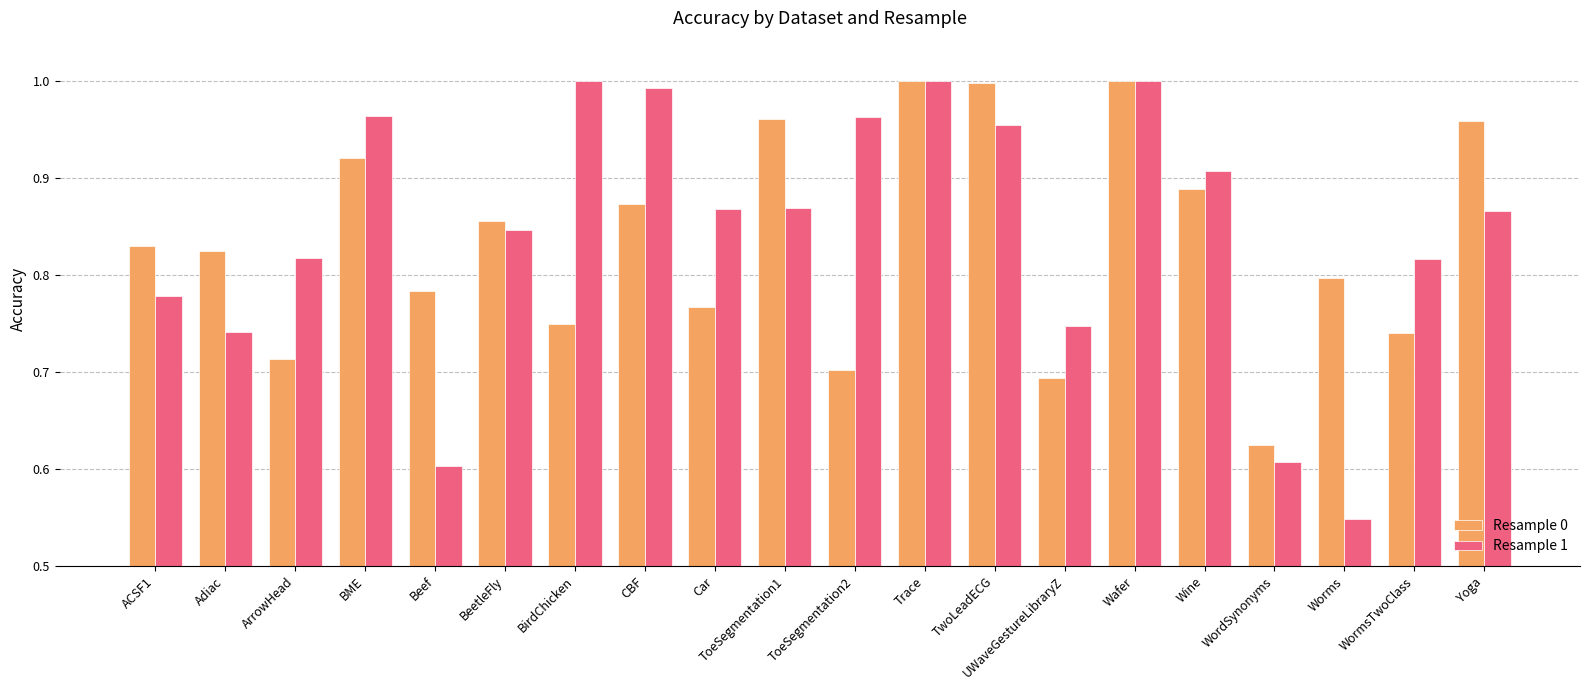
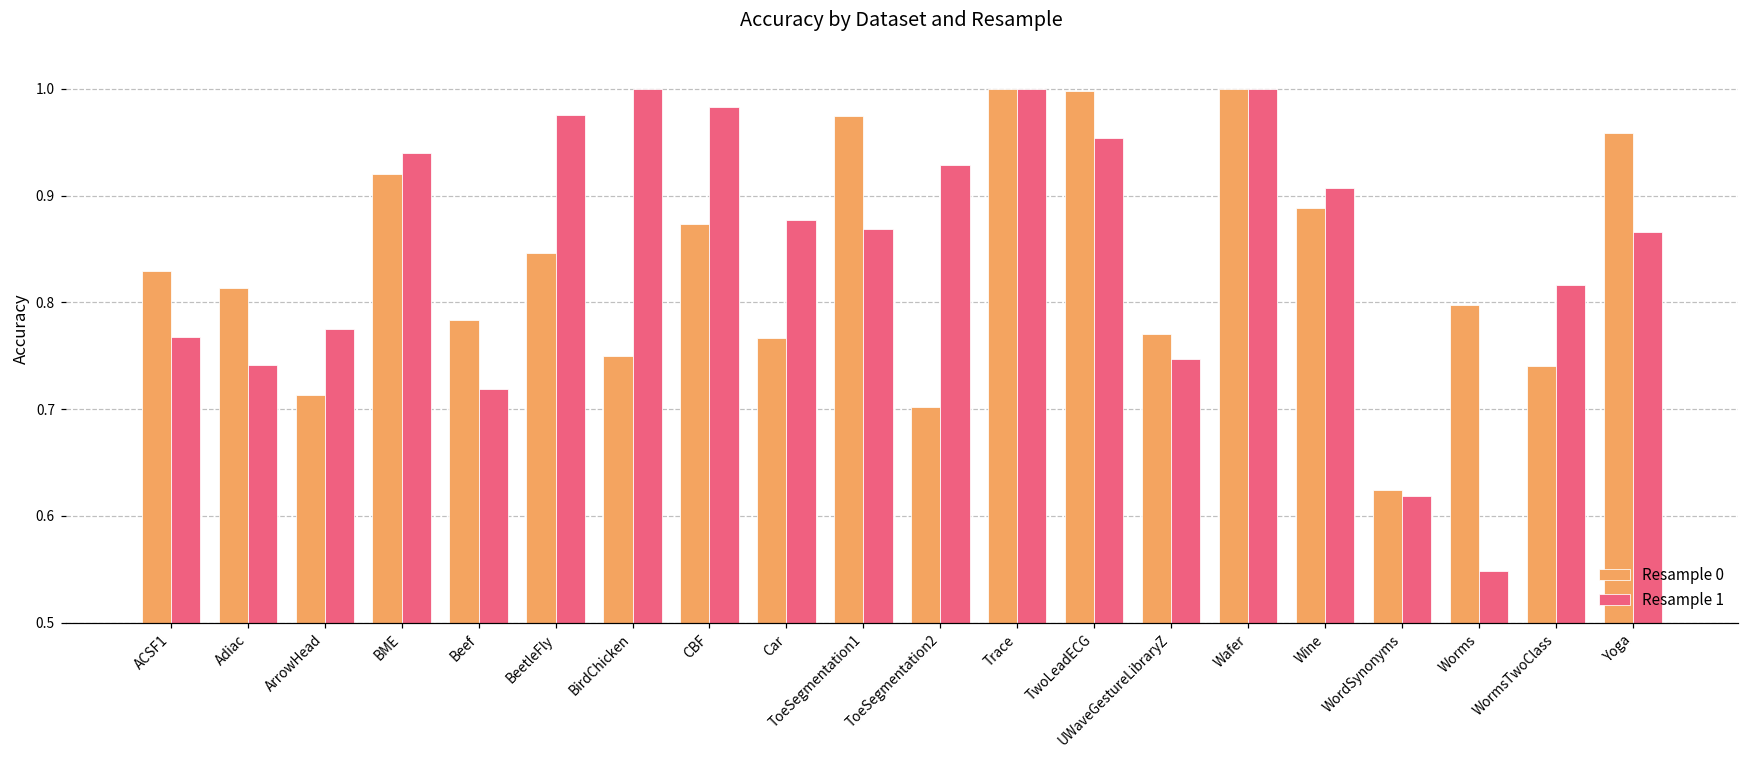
Resample 1, ACSF1: 0.78 -> 0.77
Resample 0, Adiac: 0.82 -> 0.81
Resample 1, ArrowHead: 0.82 -> 0.77
Resample 1, BME: 0.96 -> 0.94
Resample 1, Beef: 0.60 -> 0.72
Resample 0, BeetleFly: 0.86 -> 0.85
Resample 1, BeetleFly: 0.85 -> 0.98
Resample 1, CBF: 0.99 -> 0.98
Resample 1, Car: 0.87 -> 0.88
Resample 0, ToeSegmentation1: 0.96 -> 0.97
Resample 1, ToeSegmentation2: 0.96 -> 0.93
Resample 0, UWaveGestureLibraryZ: 0.69 -> 0.77
Resample 1, WordSynonyms: 0.61 -> 0.62
